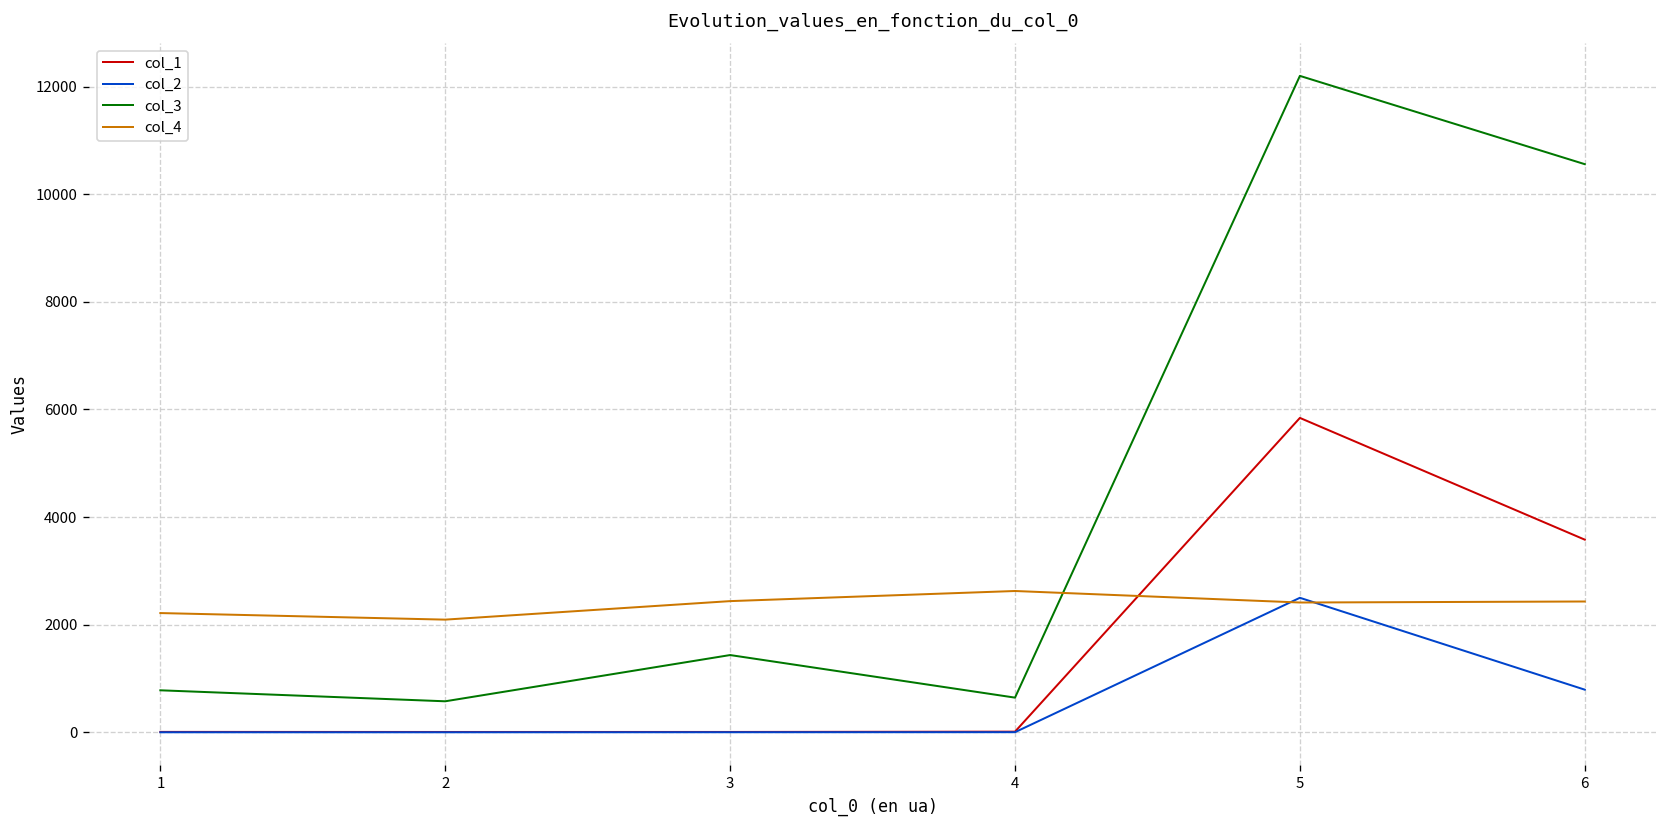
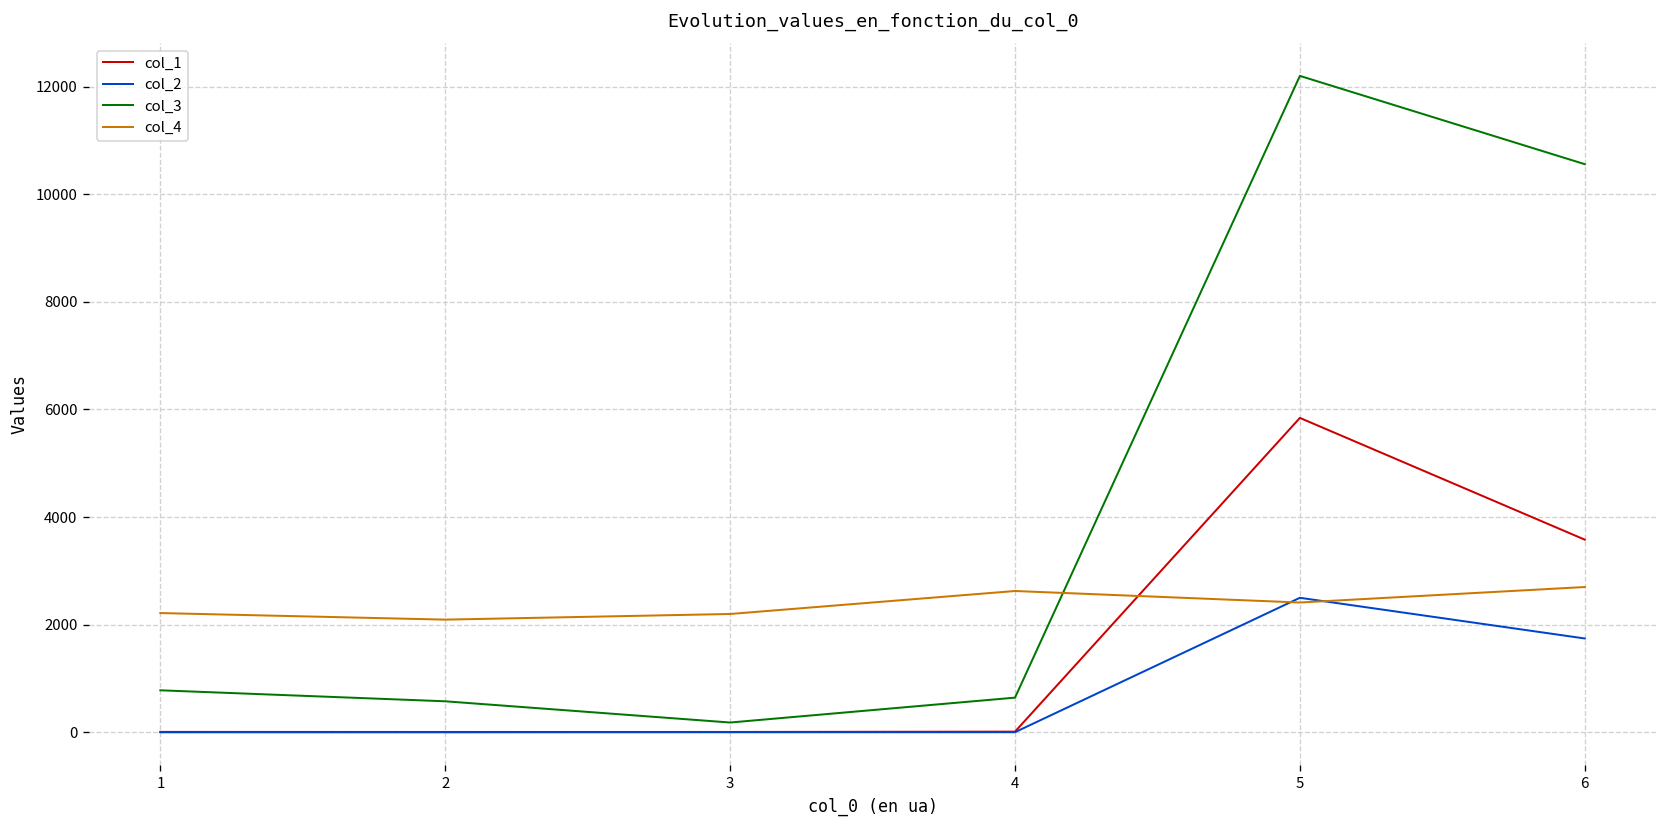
col_3, 3: 1400 -> 200
col_4, 3: 2400 -> 2200
col_2, 6: 800 -> 1700
col_4, 6: 2400 -> 2700
